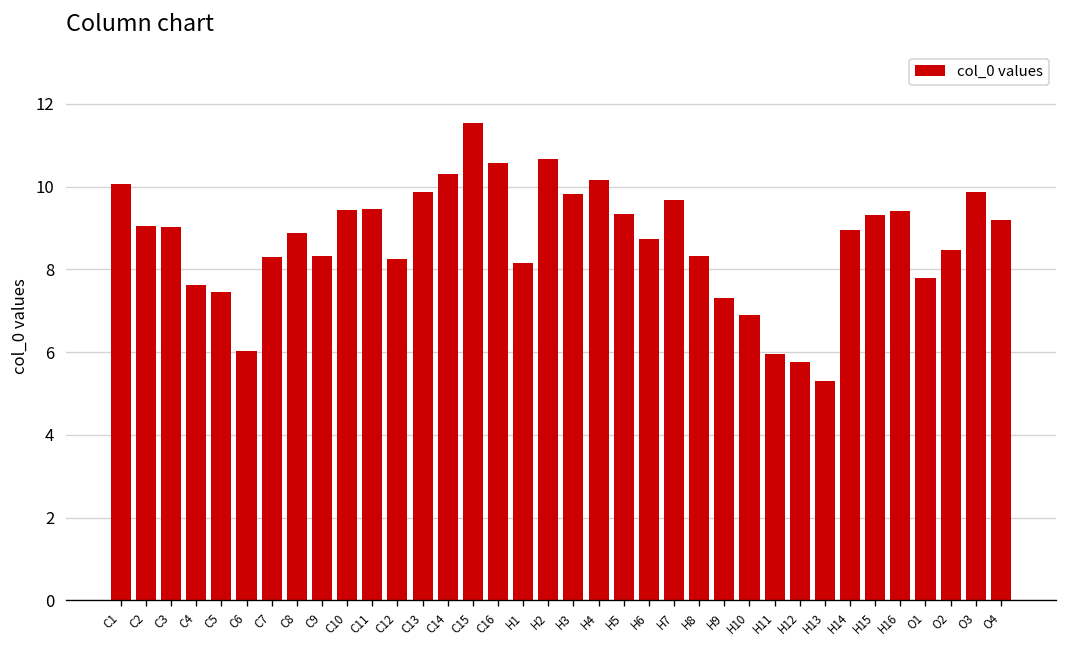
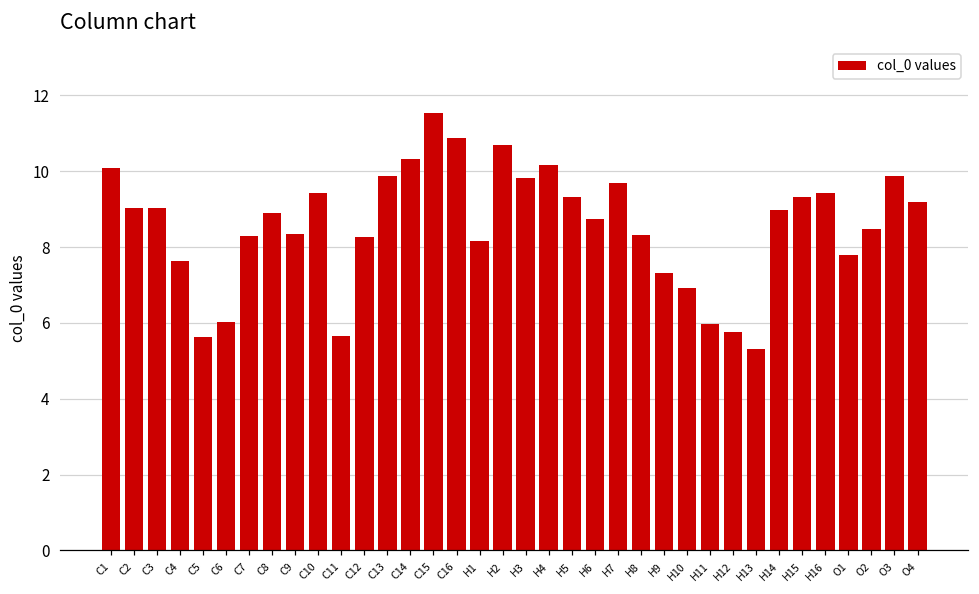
C5: 7.5 -> 5.6
C11: 9.5 -> 5.7
C16: 10.6 -> 10.9
